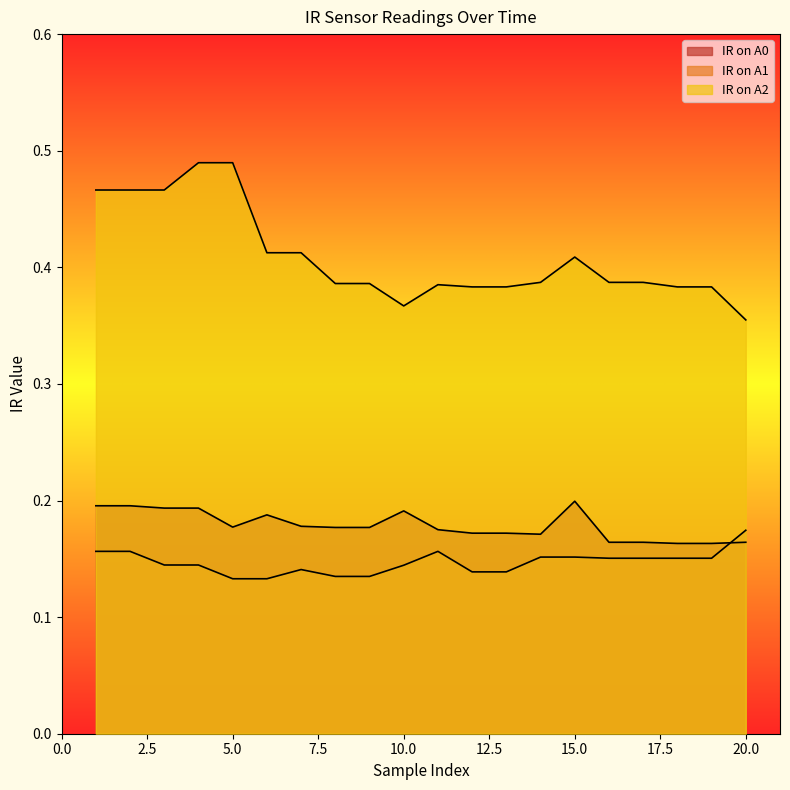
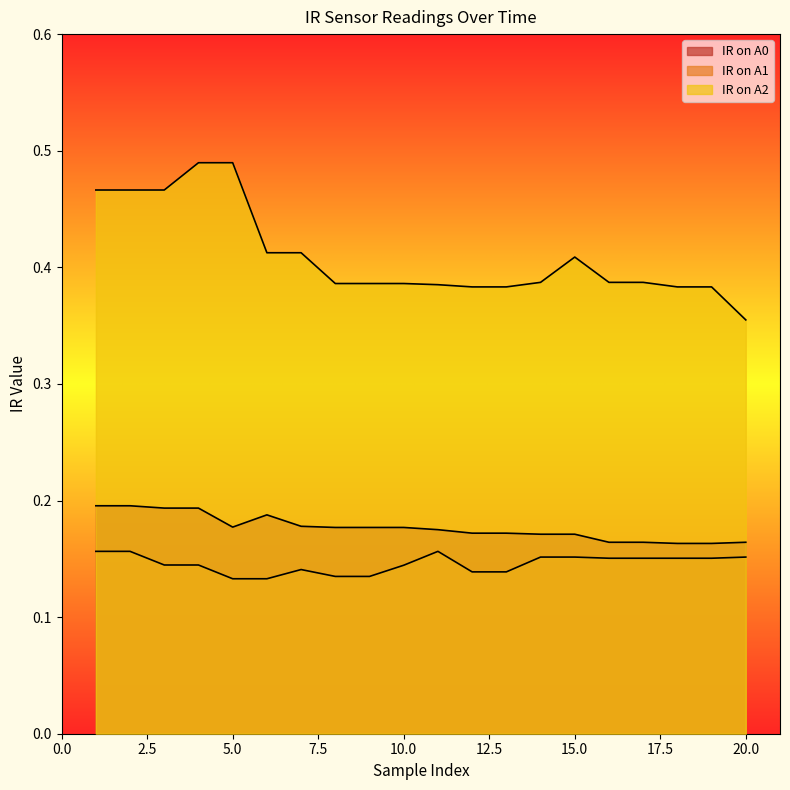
IR on A0, 10.0: 0.191 -> 0.177
IR on A2, 10.0: 0.367 -> 0.386
IR on A0, 15.0: 0.199 -> 0.171
IR on A1, 20.0: 0.175 -> 0.152
